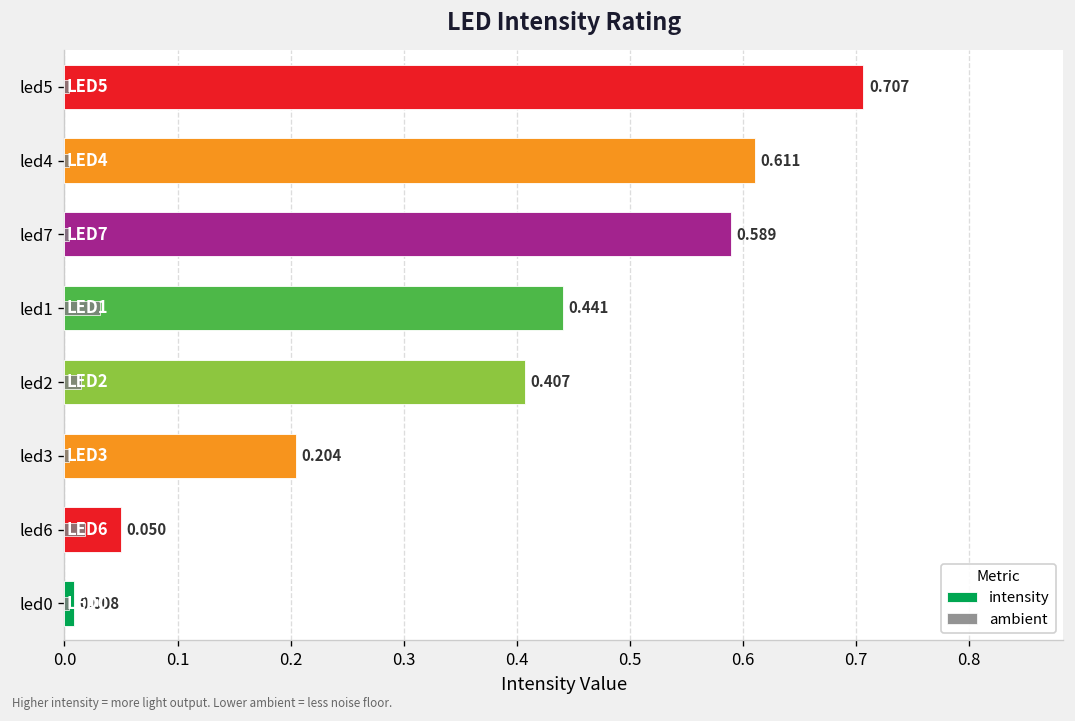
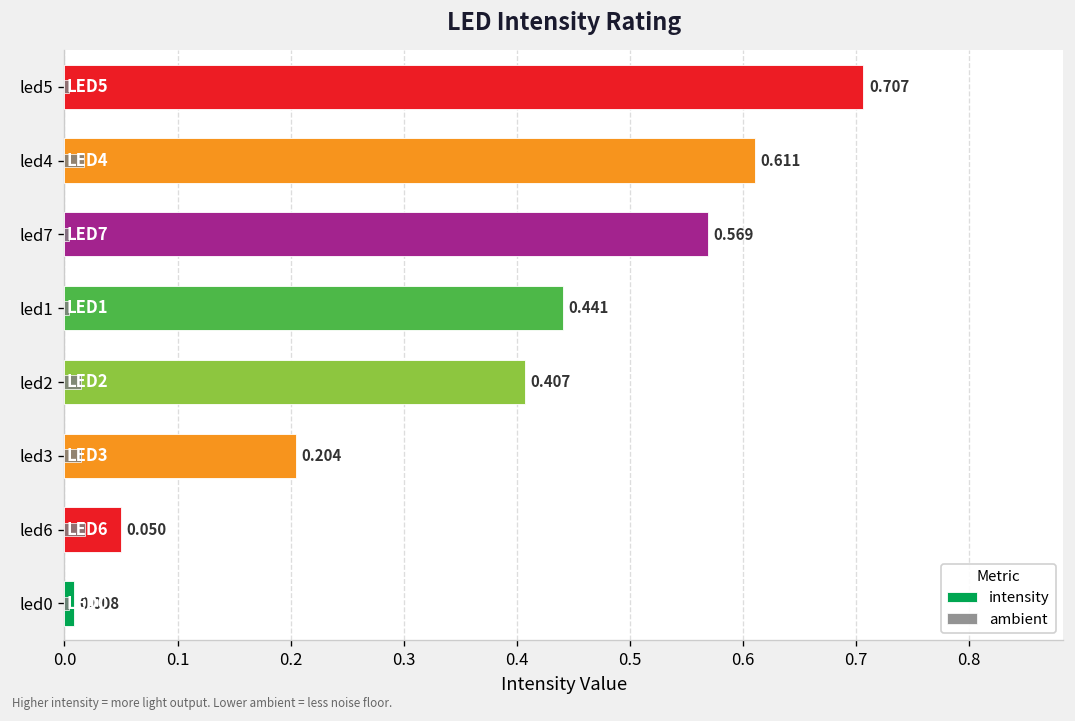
ambient, led4: 0.00 -> 0.02
intensity, led7: 0.589 -> 0.569
ambient, led1: 0.03 -> 0.00
ambient, led3: 0.00 -> 0.01
